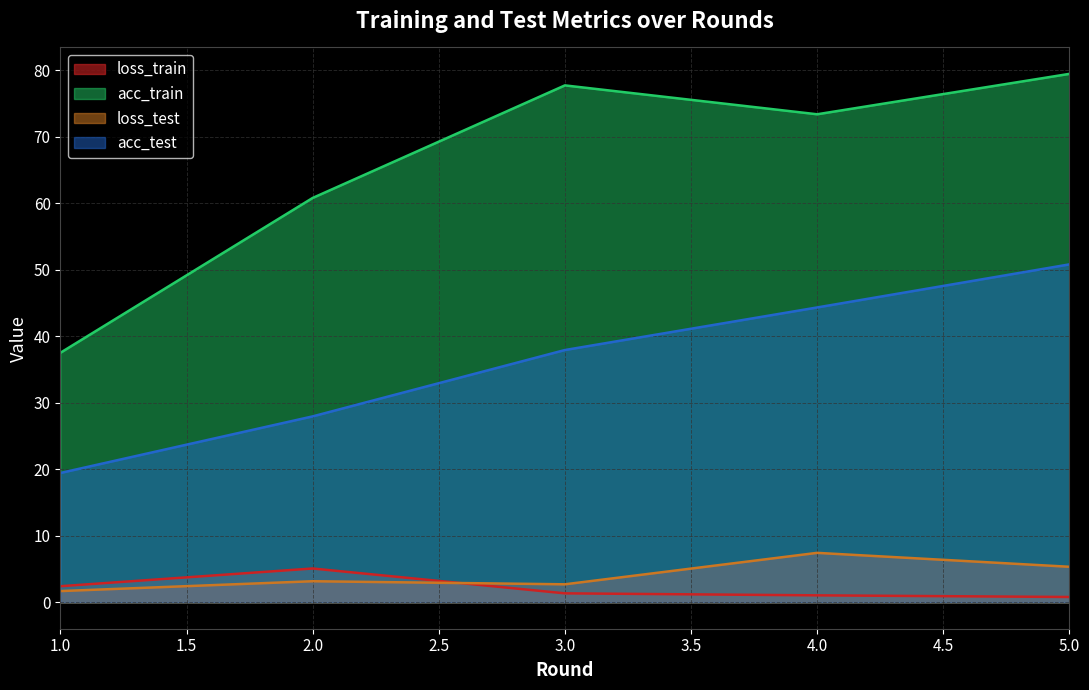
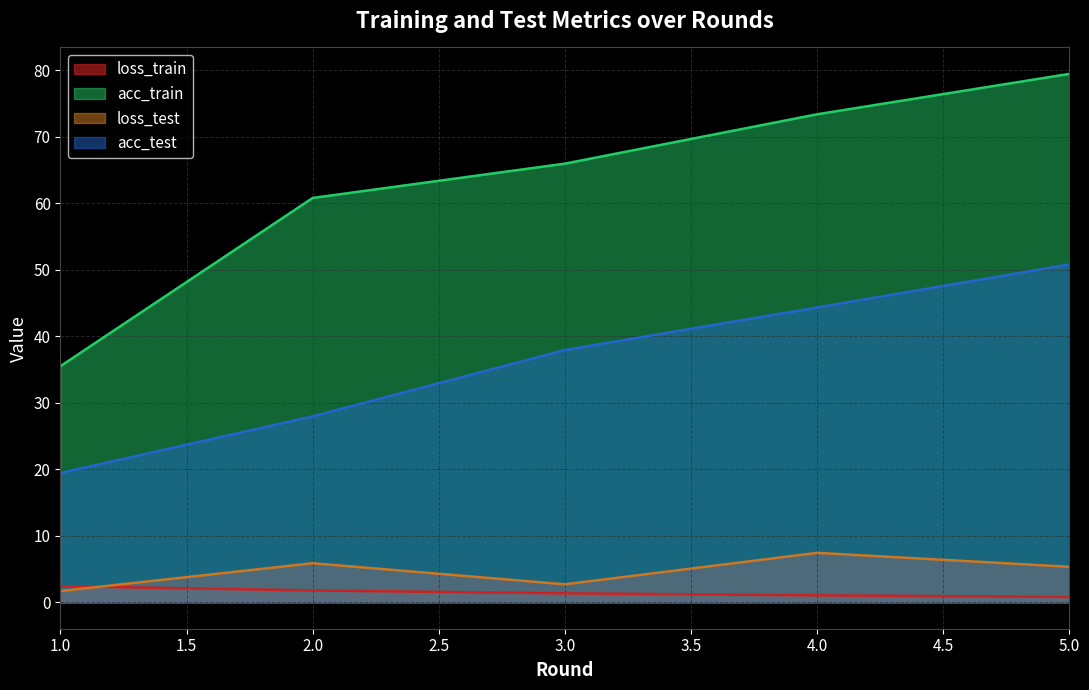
acc_train, 1.0: 38 -> 36
loss_train, 2.0: 5 -> 2
loss_test, 2.0: 3 -> 6
acc_train, 3.0: 78 -> 66
